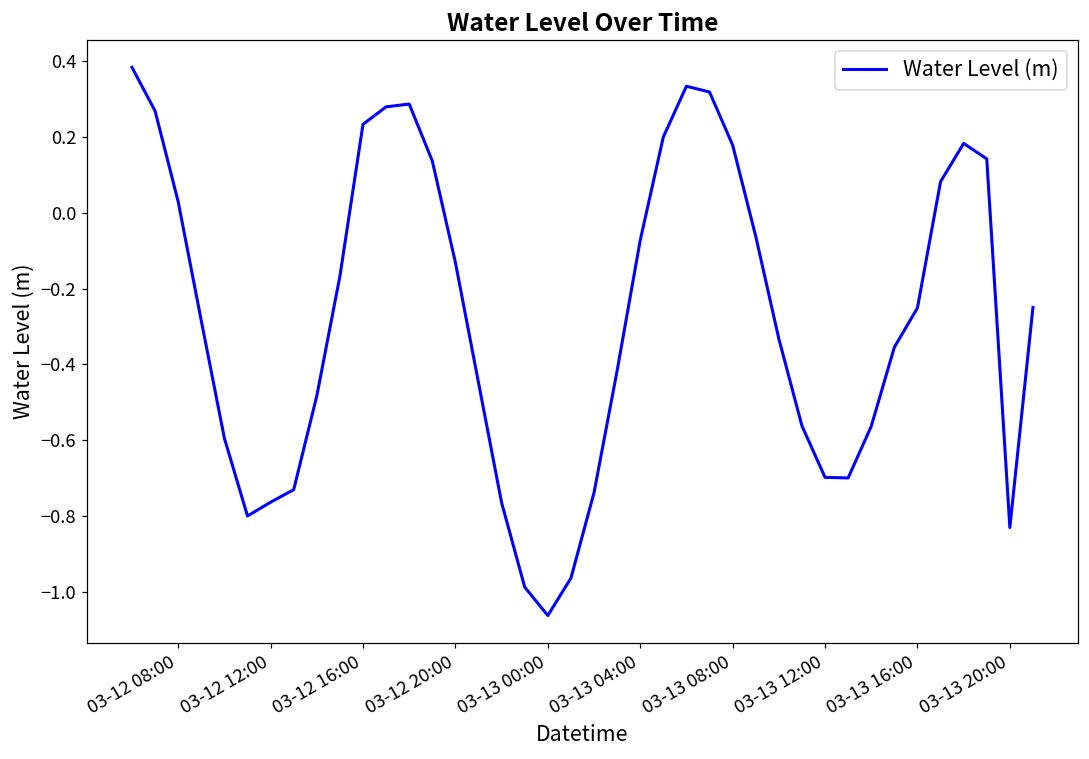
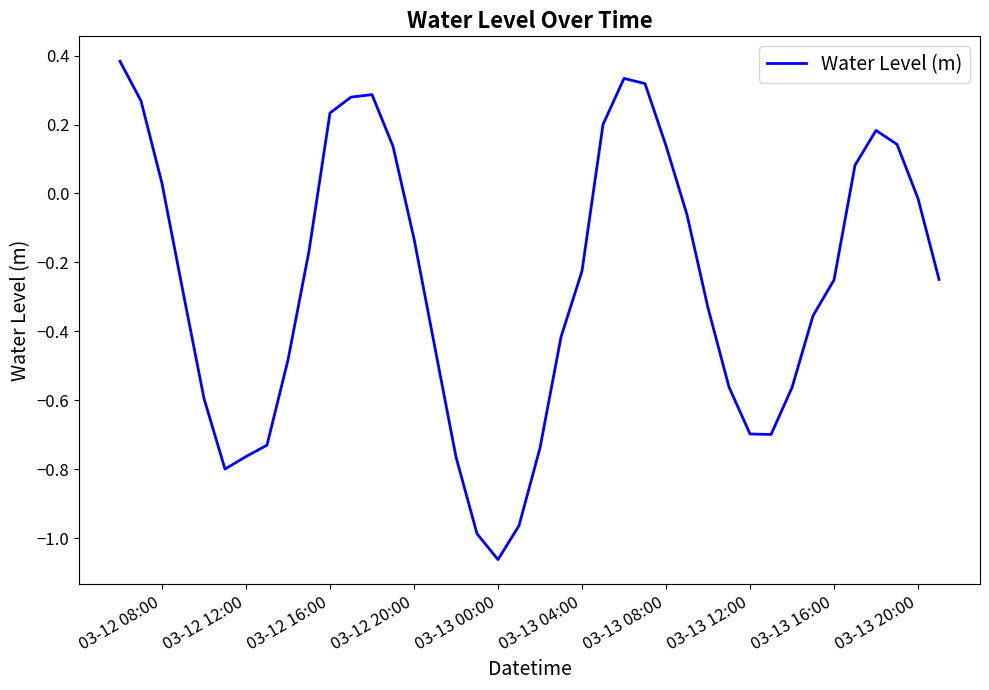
03-13 04:00: -0.07 -> -0.22
03-13 08:00: 0.18 -> 0.14
03-13 20:00: -0.83 -> -0.01
